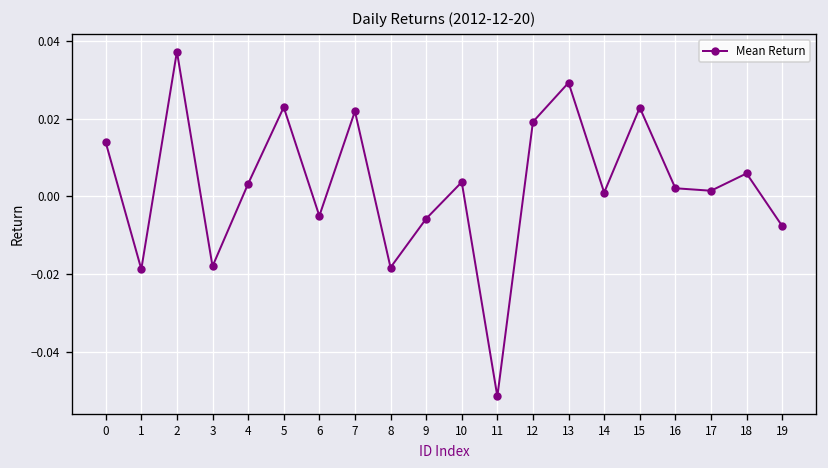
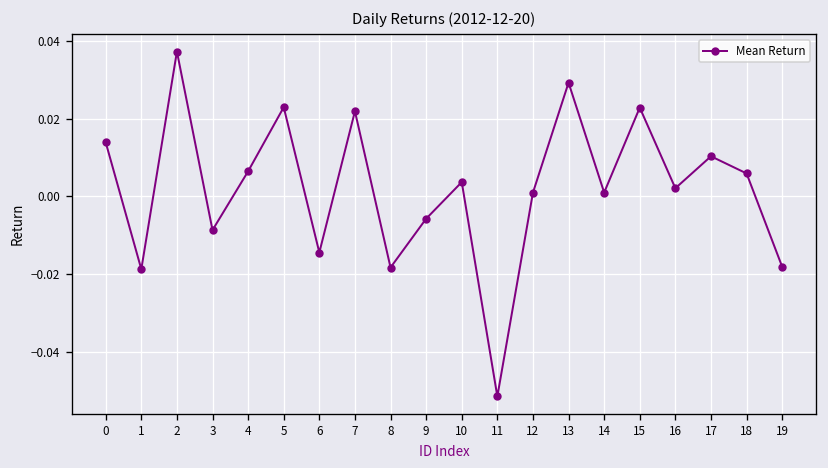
3: -0.018 -> -0.009
4: 0.003 -> 0.006
6: -0.005 -> -0.014
12: 0.019 -> 0.001
17: 0.001 -> 0.010
19: -0.008 -> -0.018
